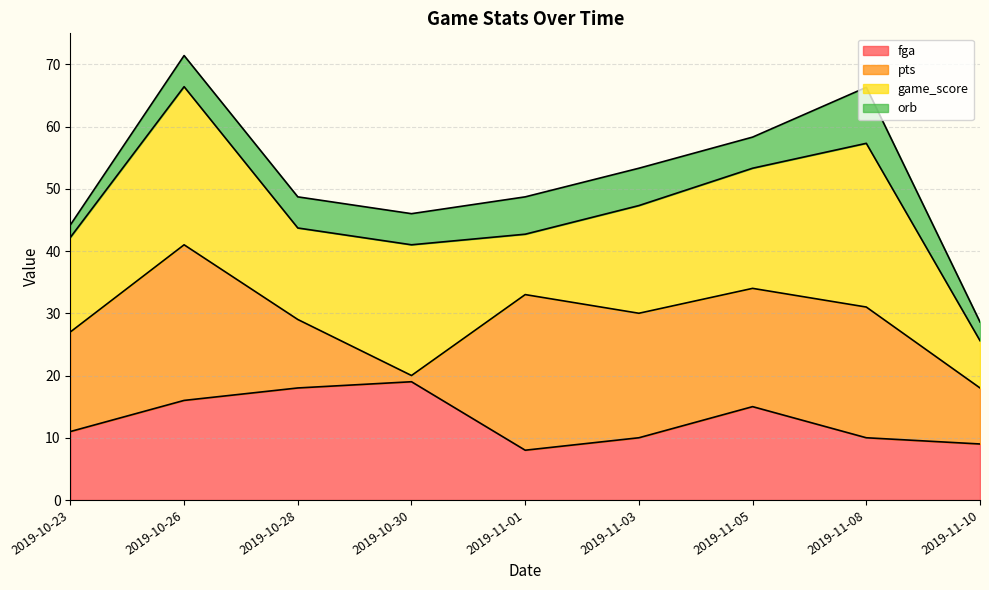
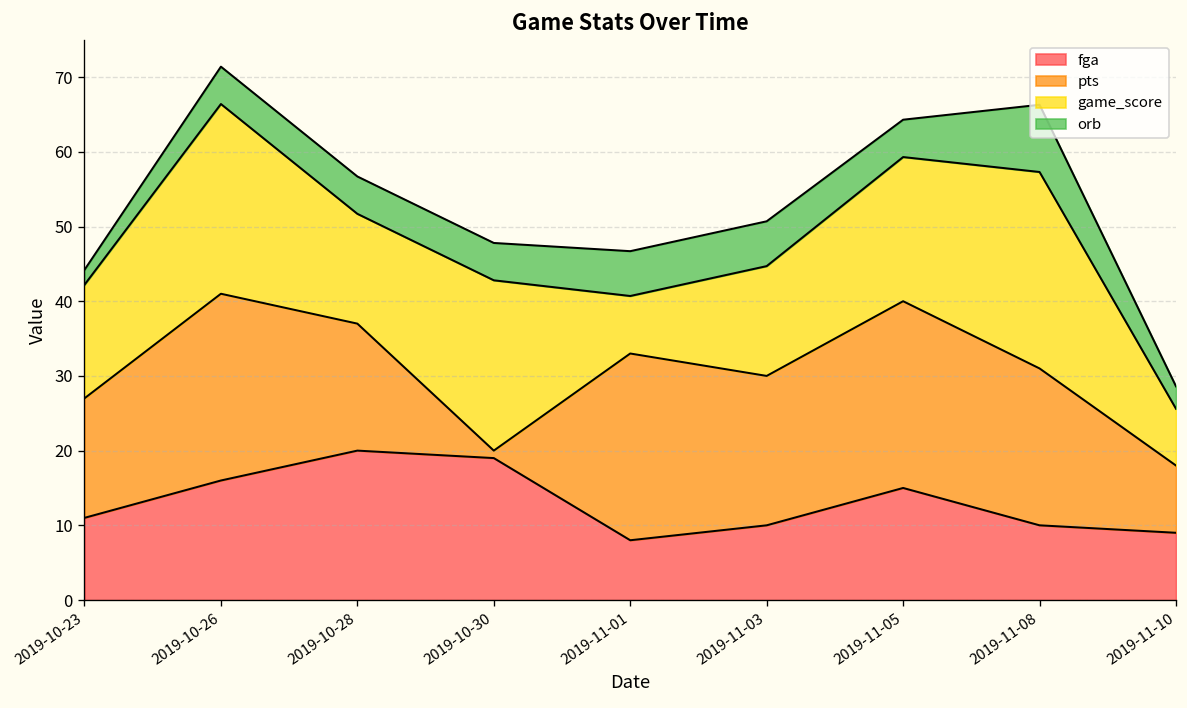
fga, 2019-10-28: 18 -> 20
pts, 2019-10-28: 11 -> 17
game_score, 2019-10-30: 21 -> 23
game_score, 2019-11-01: 10 -> 8
game_score, 2019-11-03: 17 -> 15
pts, 2019-11-05: 19 -> 25
